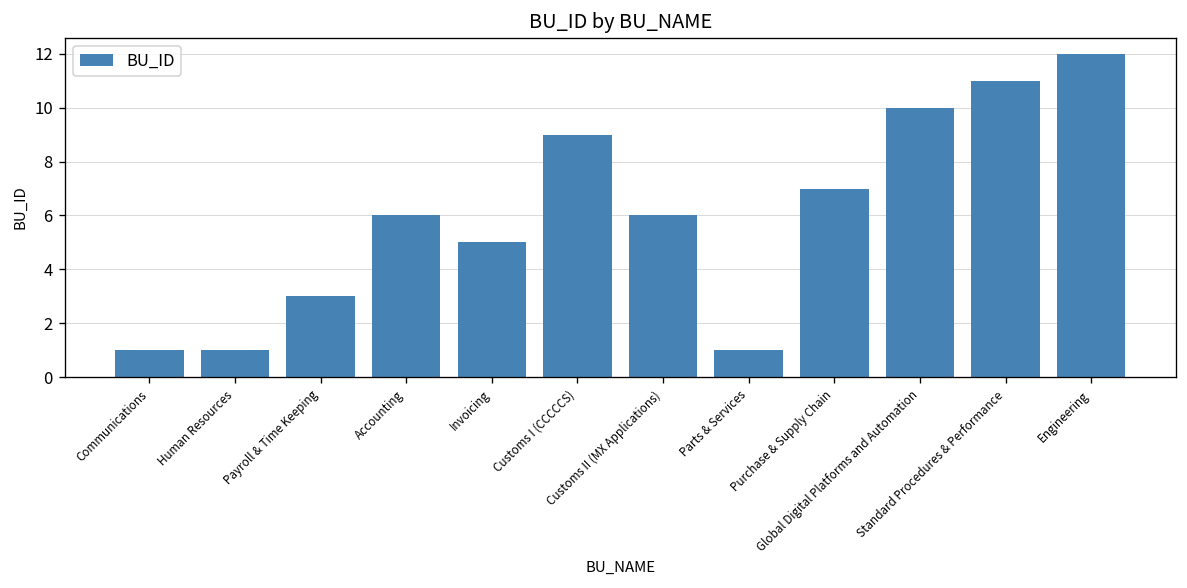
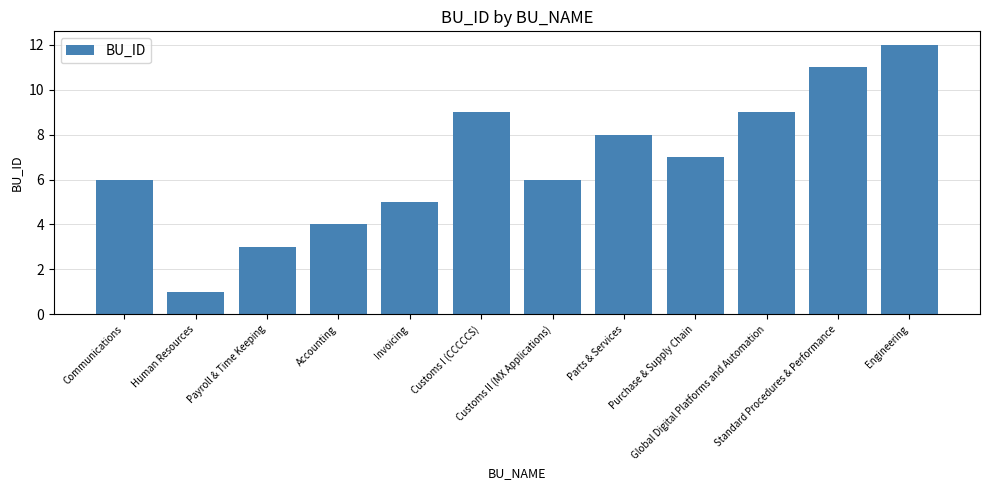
Communications: 1 -> 6
Accounting: 6 -> 4
Parts & Services: 1 -> 8
Global Digital Platforms and Automation: 10 -> 9
